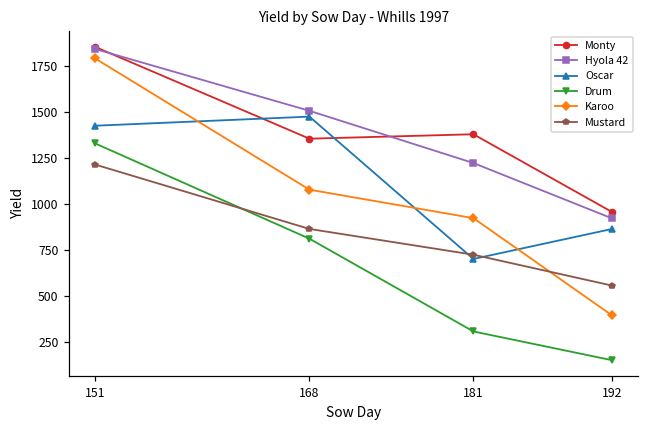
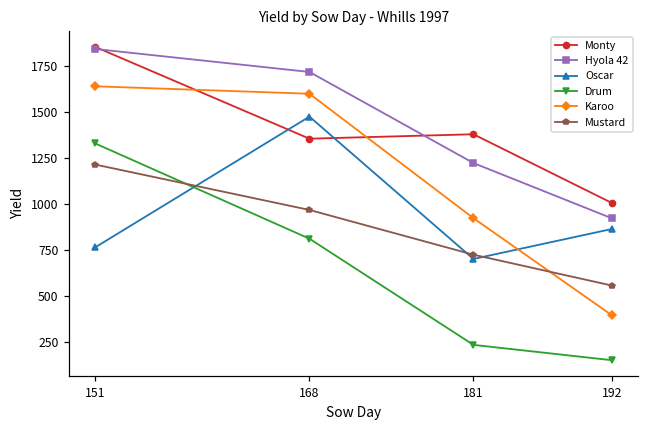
Oscar, 151: 1420 -> 760
Karoo, 151: 1790 -> 1640
Hyola 42, 168: 1500 -> 1720
Karoo, 168: 1080 -> 1600
Mustard, 168: 860 -> 970
Drum, 181: 310 -> 230
Monty, 192: 950 -> 1000
